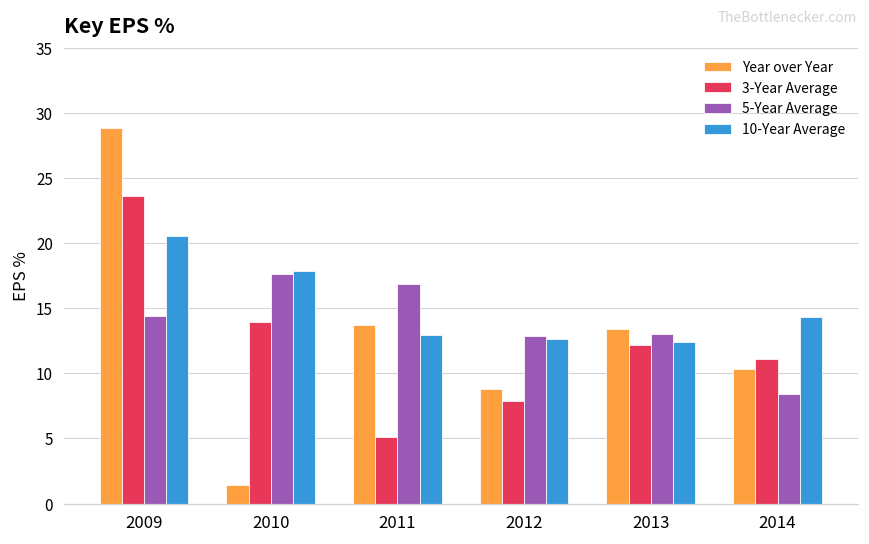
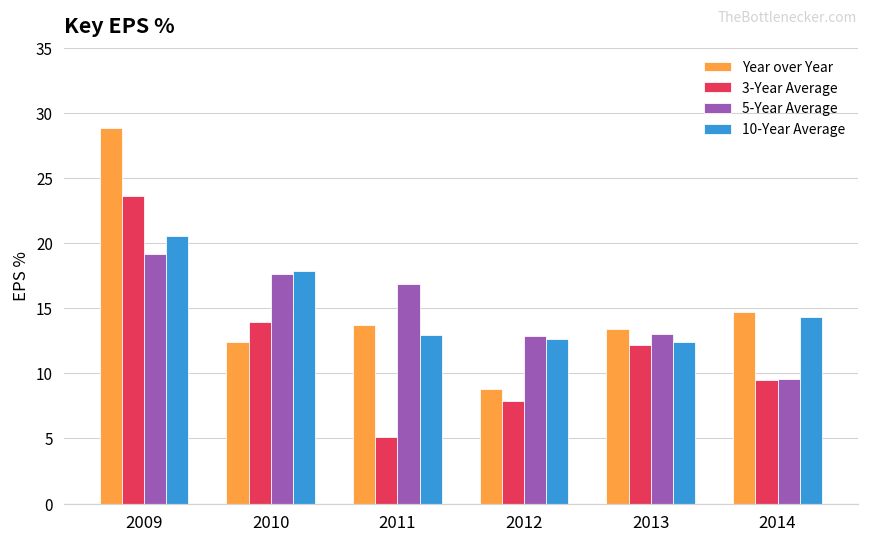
5-Year Average, 2009: 14.4 -> 19.2
Year over Year, 2010: 1.5 -> 12.4
Year over Year, 2014: 10.3 -> 14.7
3-Year Average, 2014: 11.1 -> 9.5
5-Year Average, 2014: 8.4 -> 9.6
